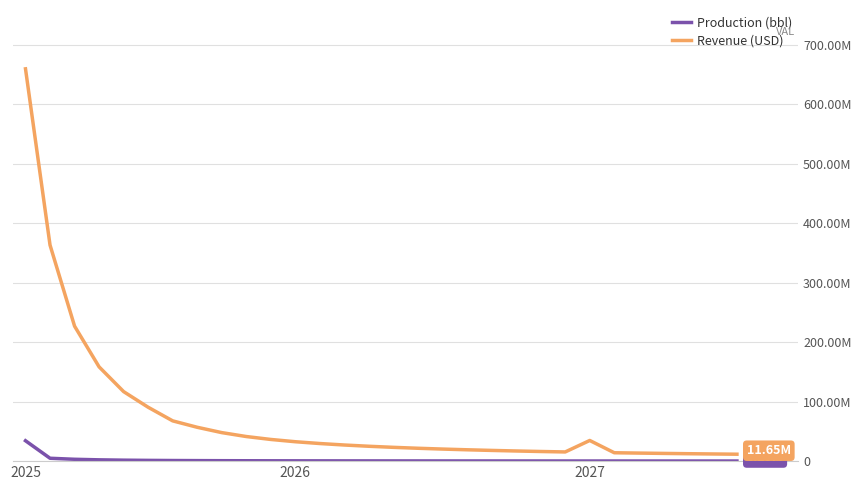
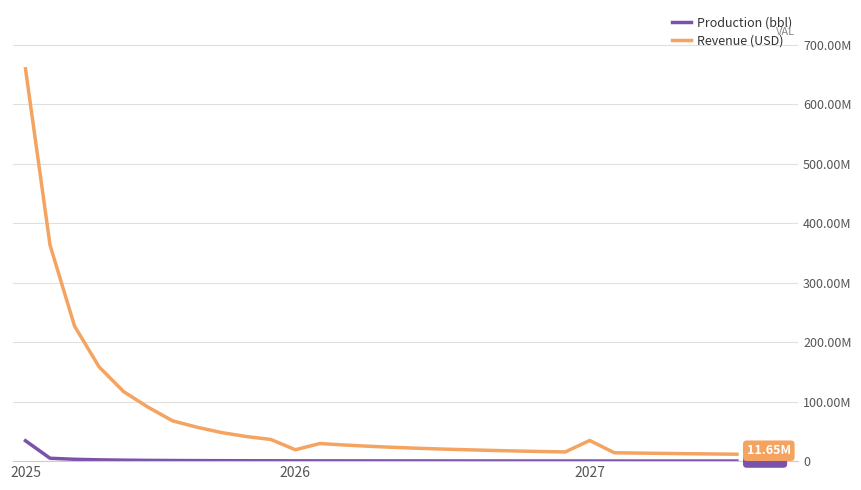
Revenue (USD), 2026: 30000000 -> 20000000
